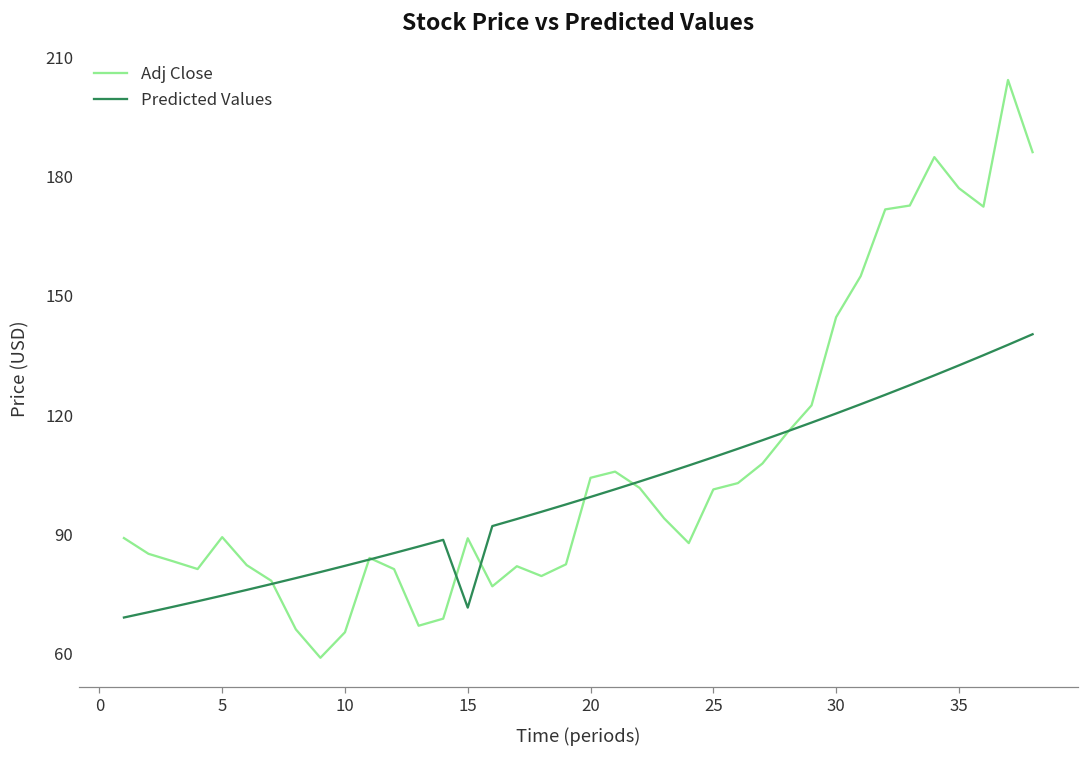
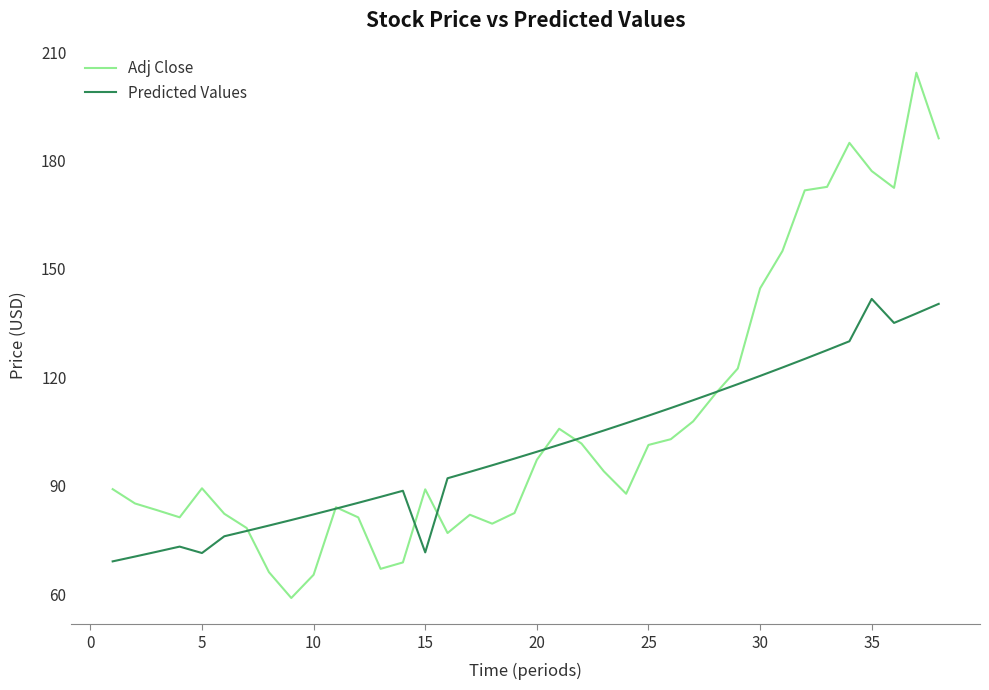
Predicted Values, 5: 75 -> 71
Adj Close, 20: 104 -> 97
Predicted Values, 35: 133 -> 142
